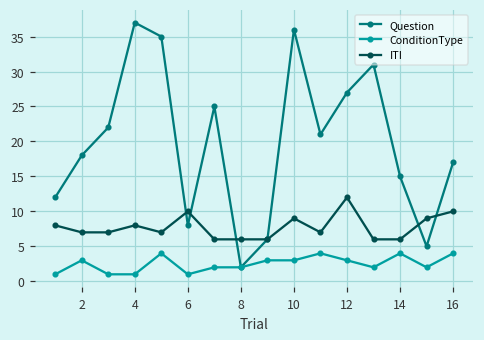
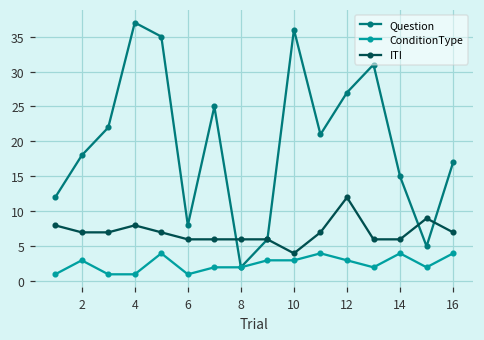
ITI, 6: 10 -> 6
ITI, 10: 9 -> 4
ITI, 16: 10 -> 7
